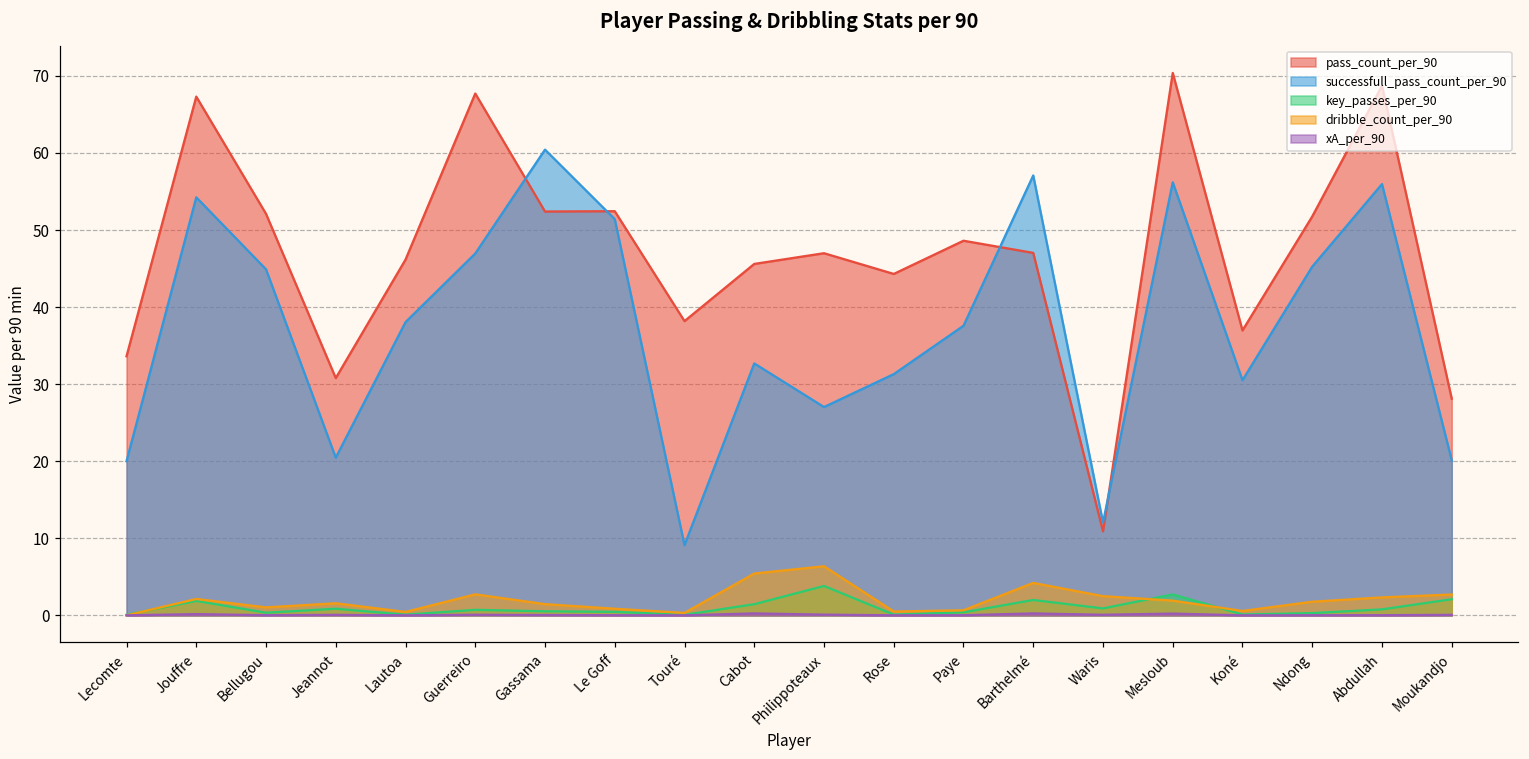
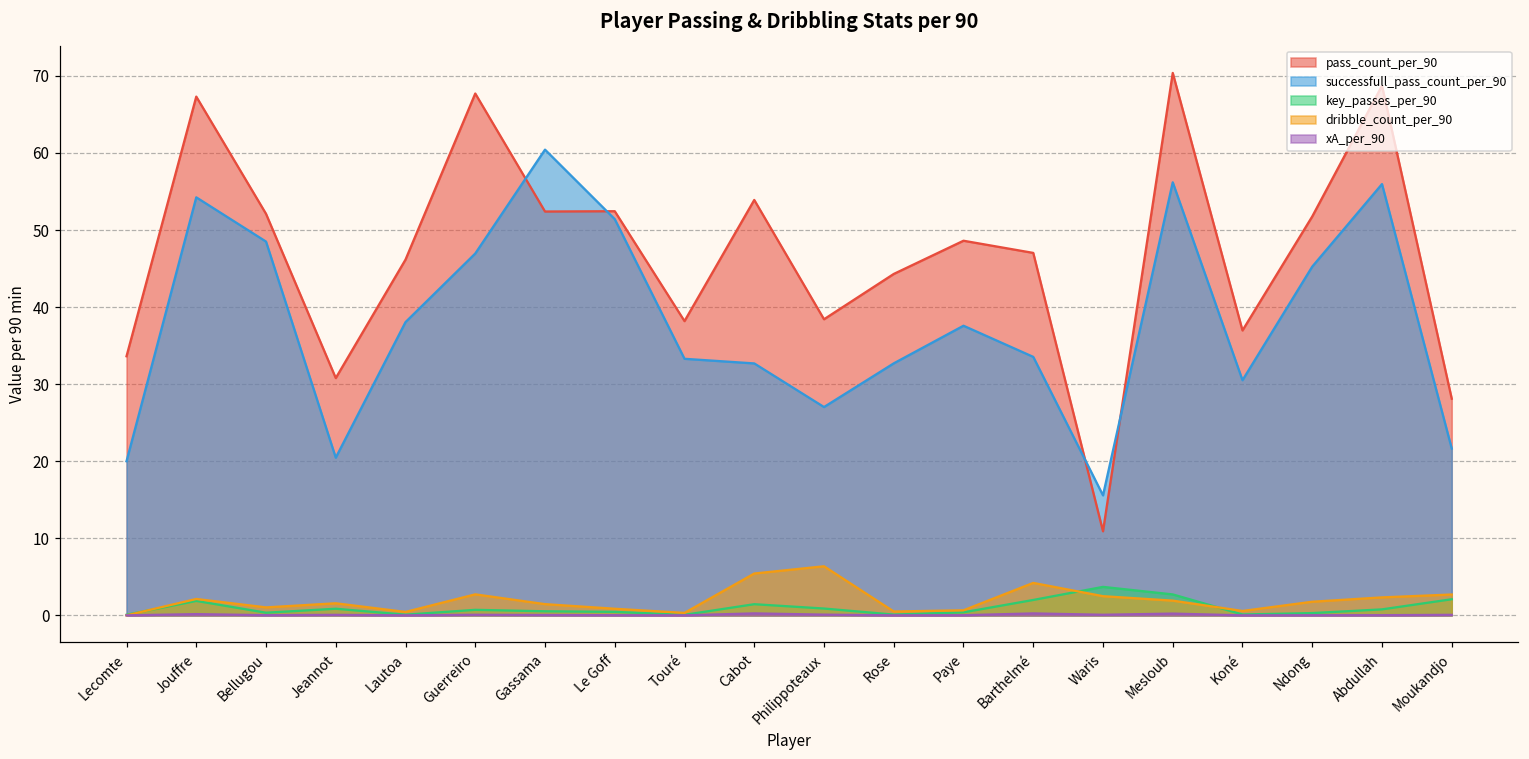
successfull_pass_count_per_90, Bellugou: 45 -> 49
successfull_pass_count_per_90, Touré: 9 -> 33
pass_count_per_90, Cabot: 46 -> 54
pass_count_per_90, Philippoteaux: 47 -> 38
key_passes_per_90, Philippoteaux: 4 -> 1
successfull_pass_count_per_90, Rose: 31 -> 33
successfull_pass_count_per_90, Barthelmé: 57 -> 34
successfull_pass_count_per_90, Waris: 12 -> 16
key_passes_per_90, Waris: 1 -> 4
successfull_pass_count_per_90, Moukandjo: 20 -> 22
